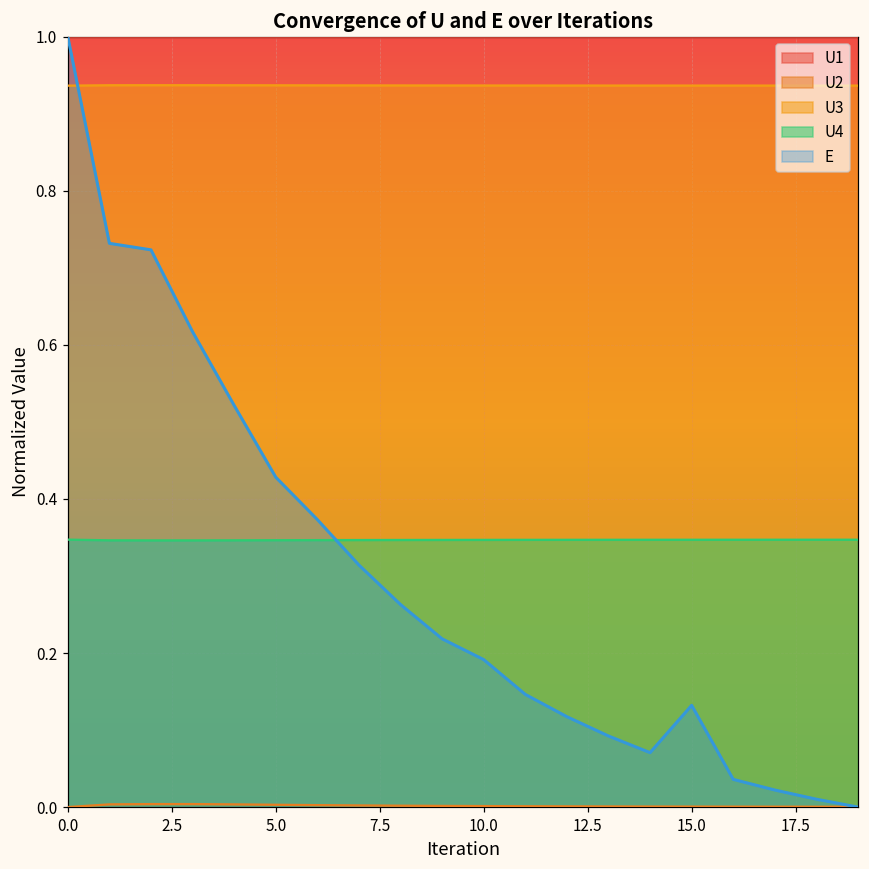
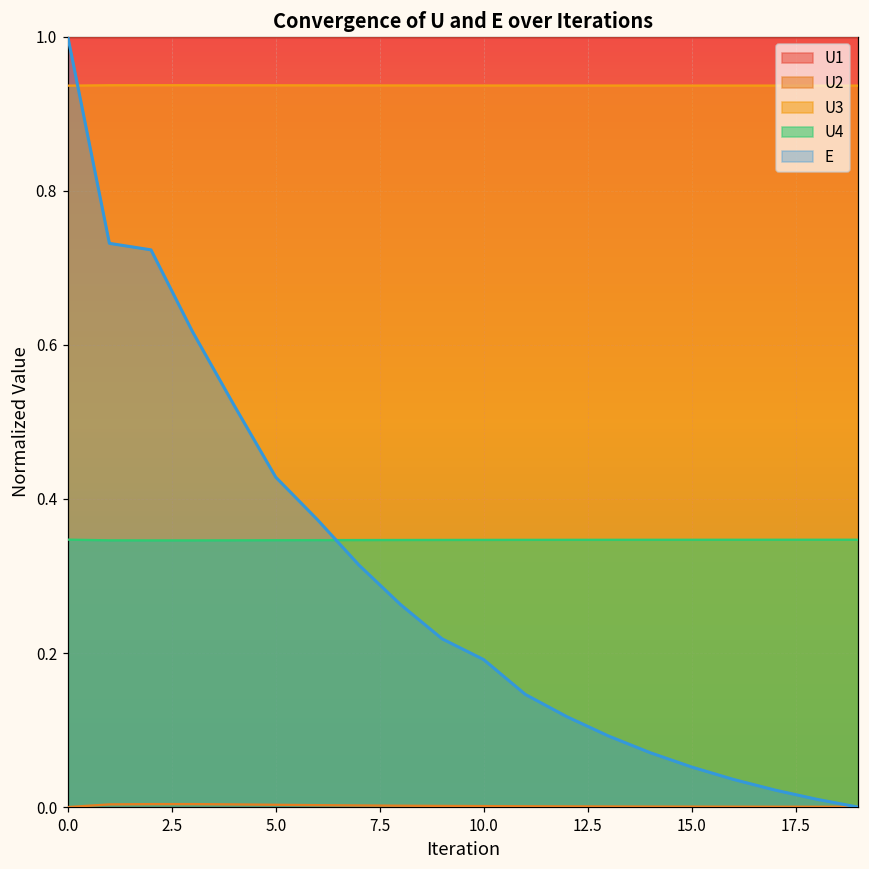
E, 15.0: 0.13 -> 0.05
